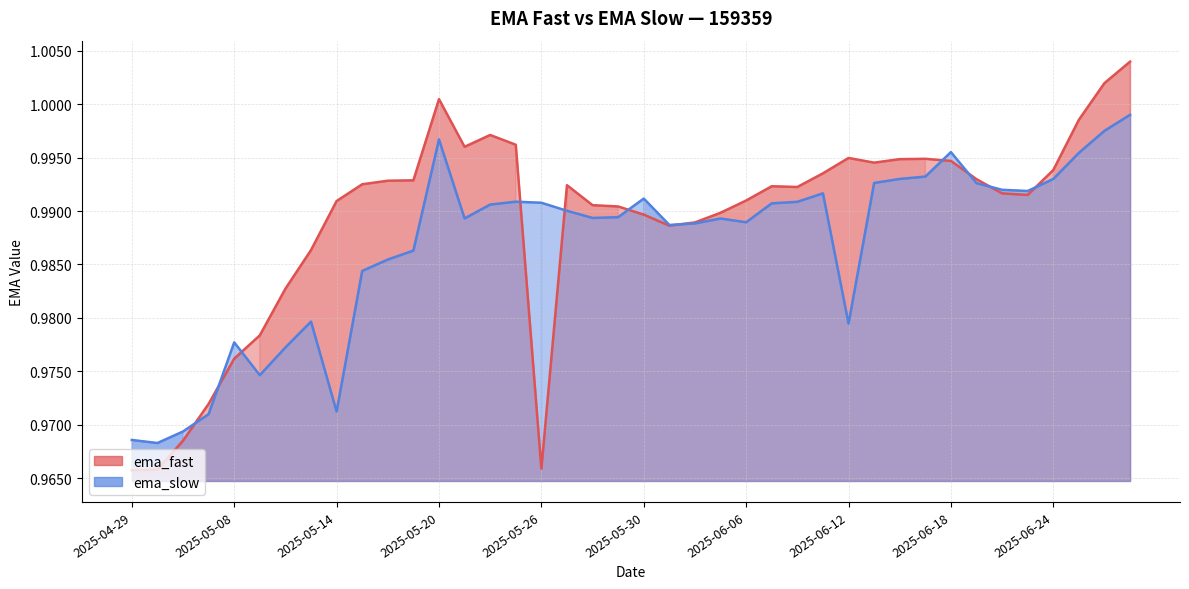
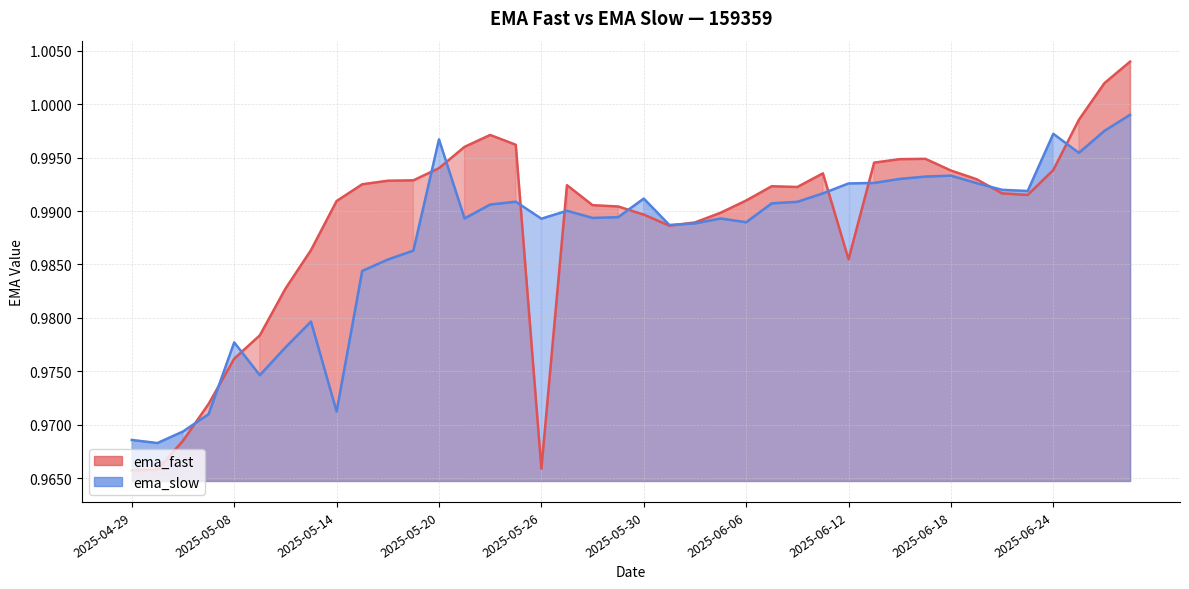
ema_fast, 2025-05-20: 1.0005 -> 0.9940
ema_slow, 2025-05-26: 0.9908 -> 0.9893
ema_fast, 2025-06-12: 0.9950 -> 0.9855
ema_slow, 2025-06-12: 0.9795 -> 0.9926
ema_fast, 2025-06-18: 0.9947 -> 0.9938
ema_slow, 2025-06-18: 0.9955 -> 0.9933
ema_slow, 2025-06-24: 0.9930 -> 0.9972
